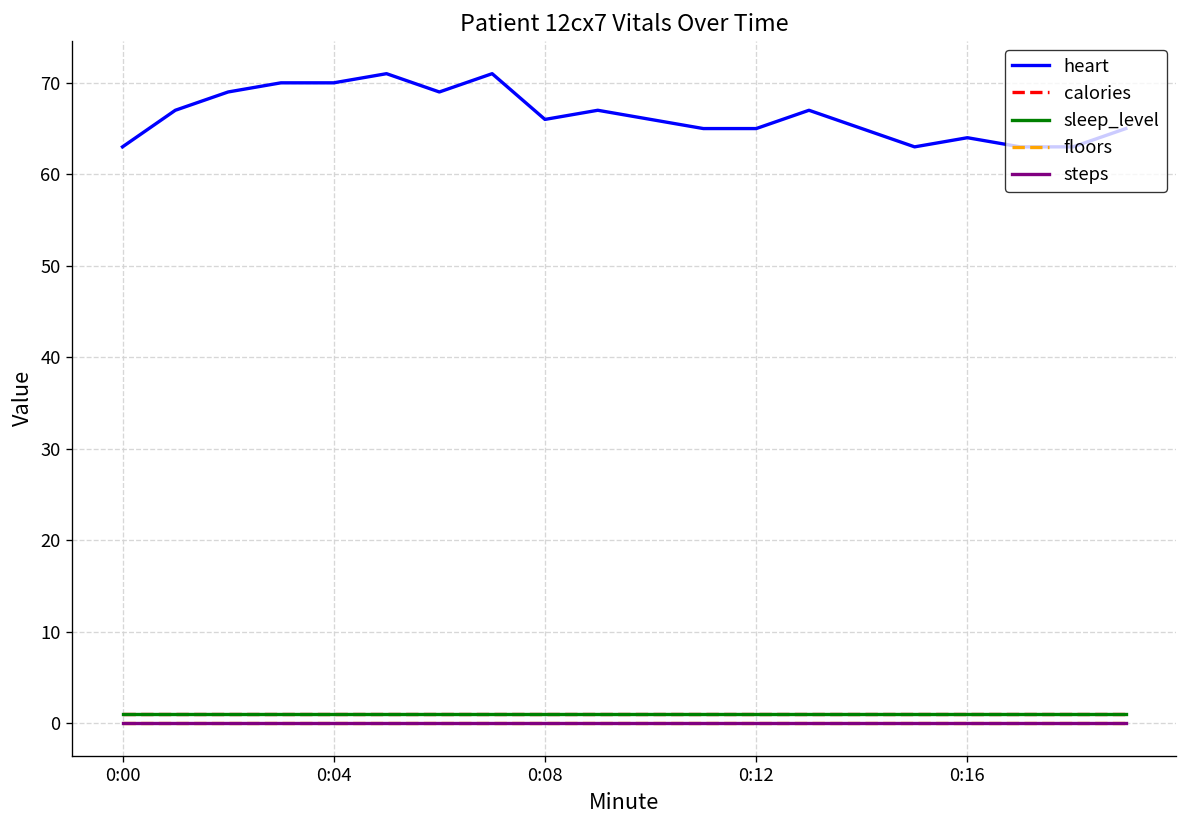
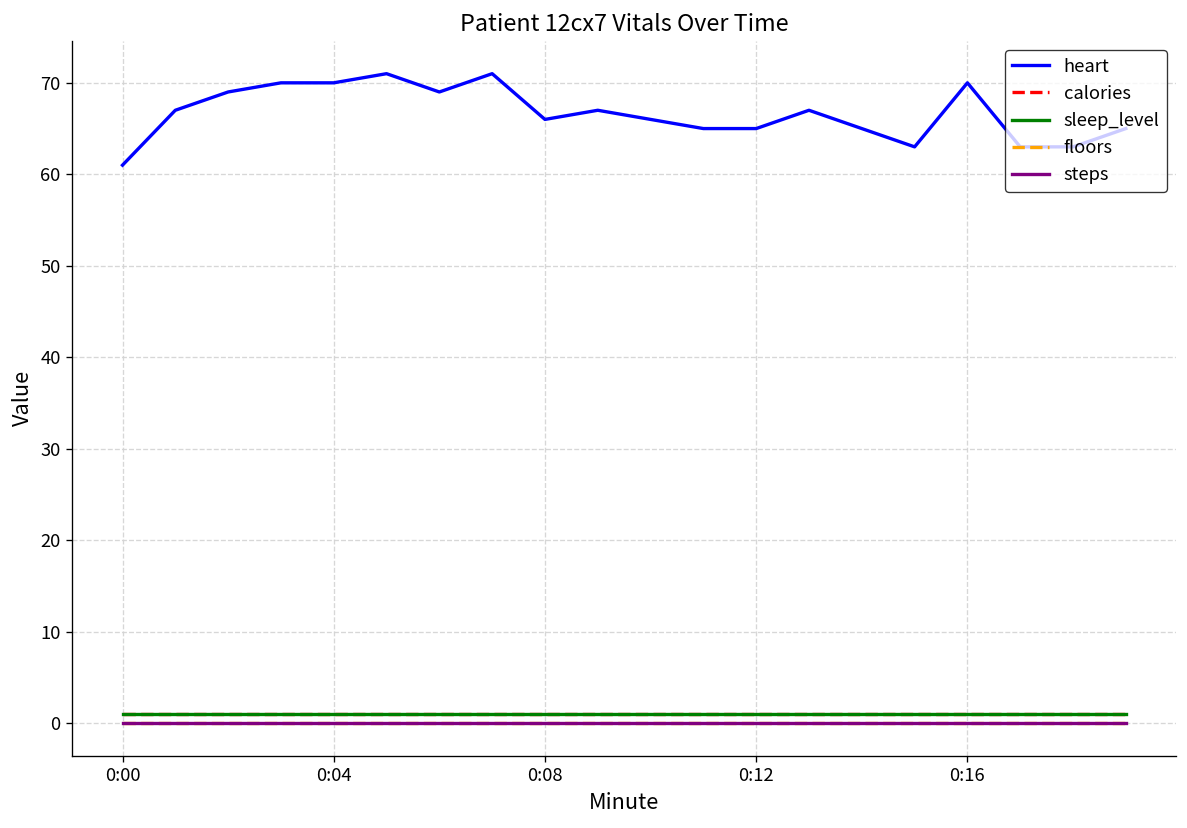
heart, 0:00: 63 -> 61
heart, 0:16: 64 -> 70
